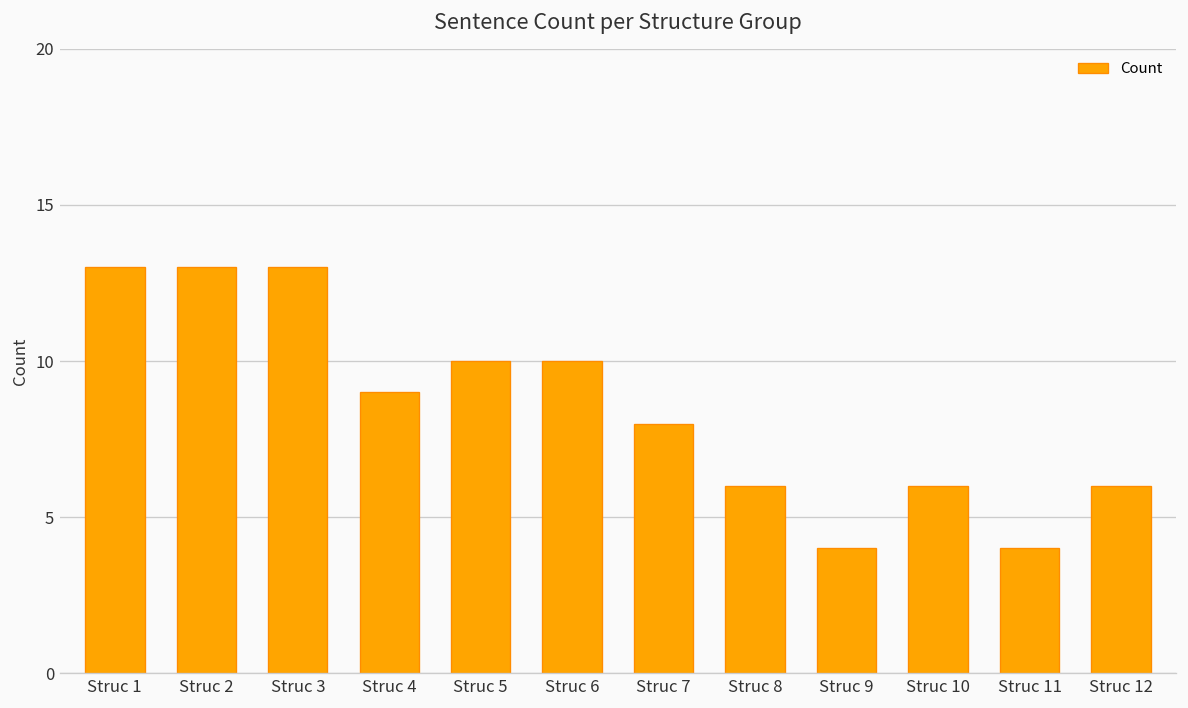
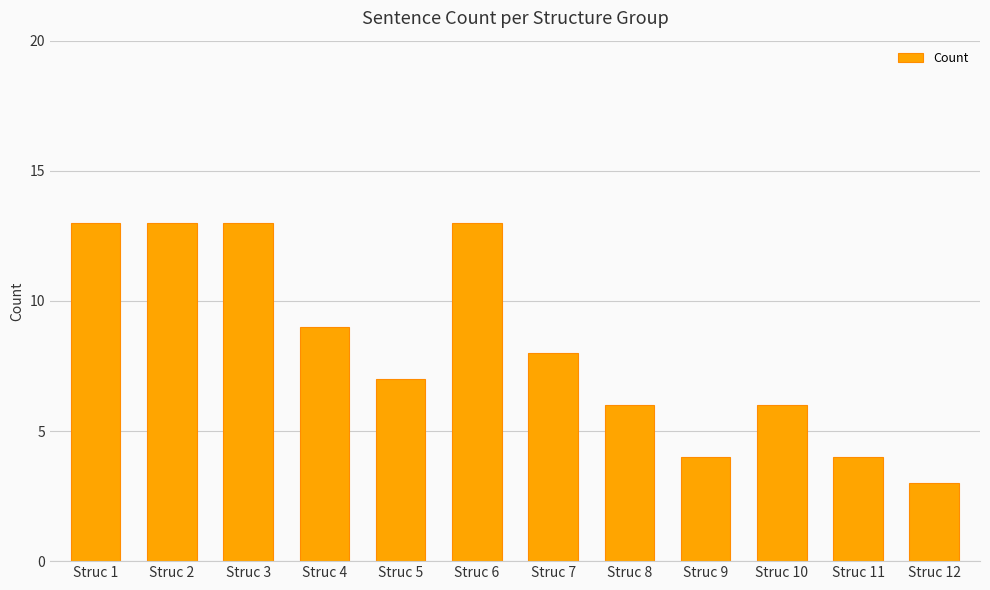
Struc 5: 10 -> 7
Struc 6: 10 -> 13
Struc 12: 6 -> 3
